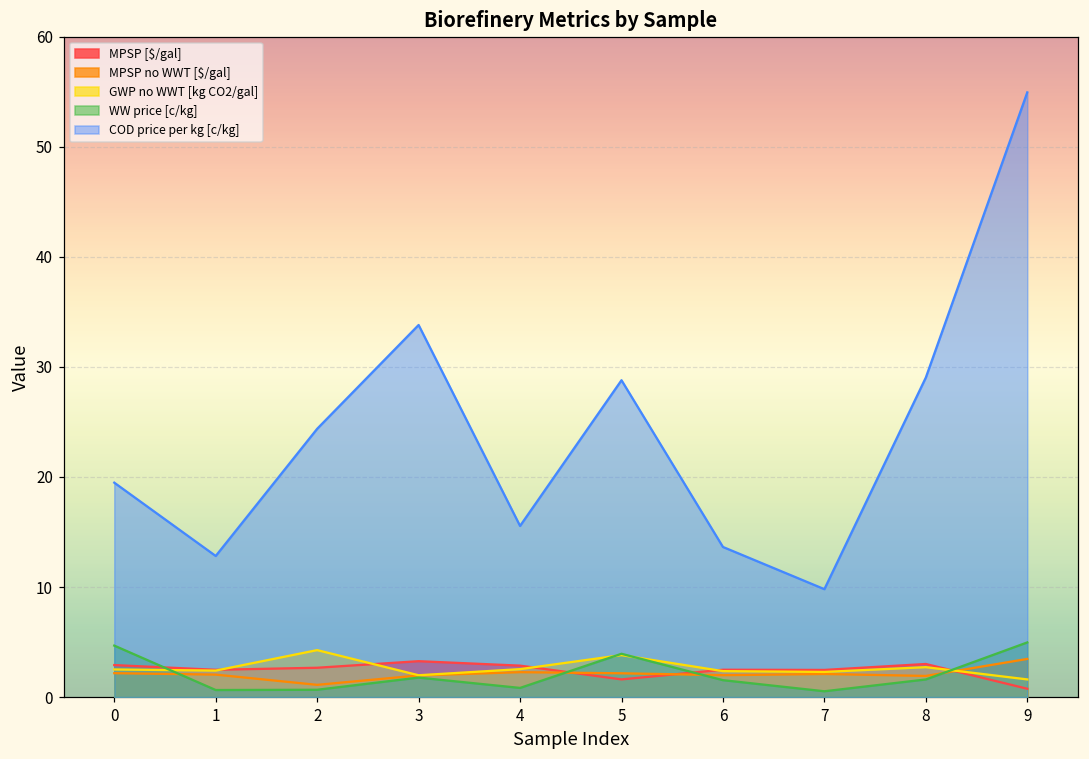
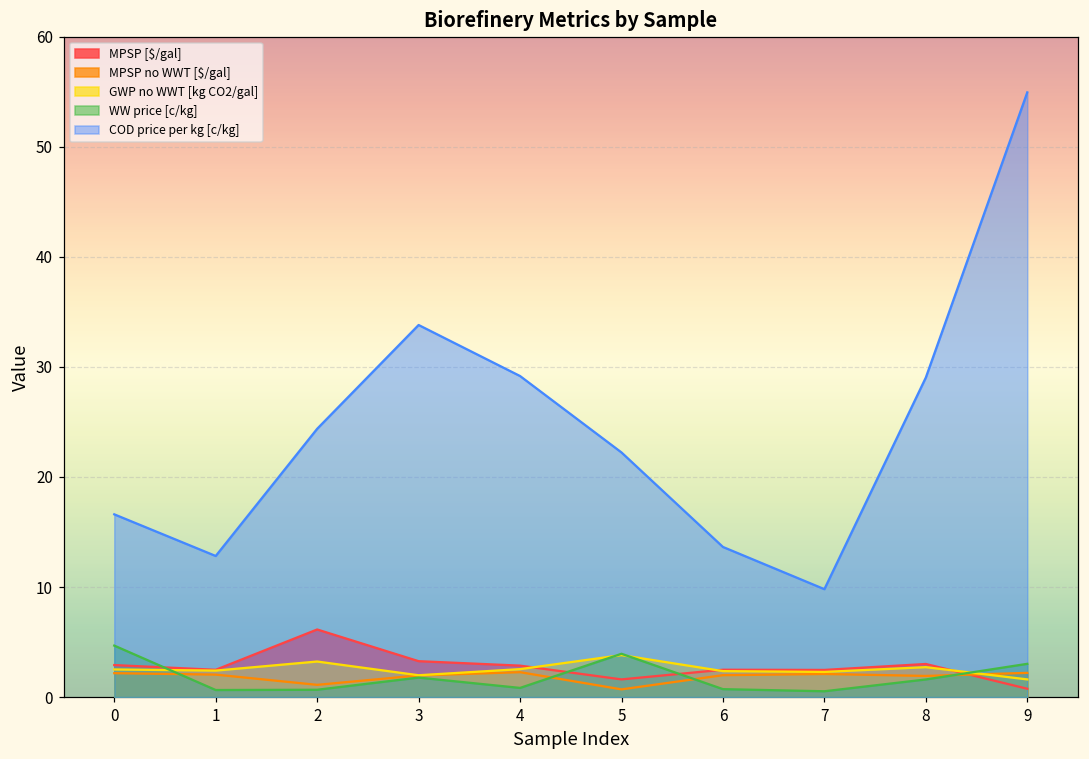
COD price per kg [c/kg], 0: 19.5 -> 16.6
MPSP [$/gal], 2: 2.7 -> 6.1
GWP no WWT [kg CO2/gal], 2: 4.3 -> 3.2
COD price per kg [c/kg], 4: 15.5 -> 29.2
MPSP no WWT [$/gal], 5: 2.2 -> 0.7
COD price per kg [c/kg], 5: 28.8 -> 22.2
WW price [c/kg], 6: 1.5 -> 0.7
MPSP no WWT [$/gal], 9: 3.5 -> 2.2
WW price [c/kg], 9: 5.0 -> 3.0
